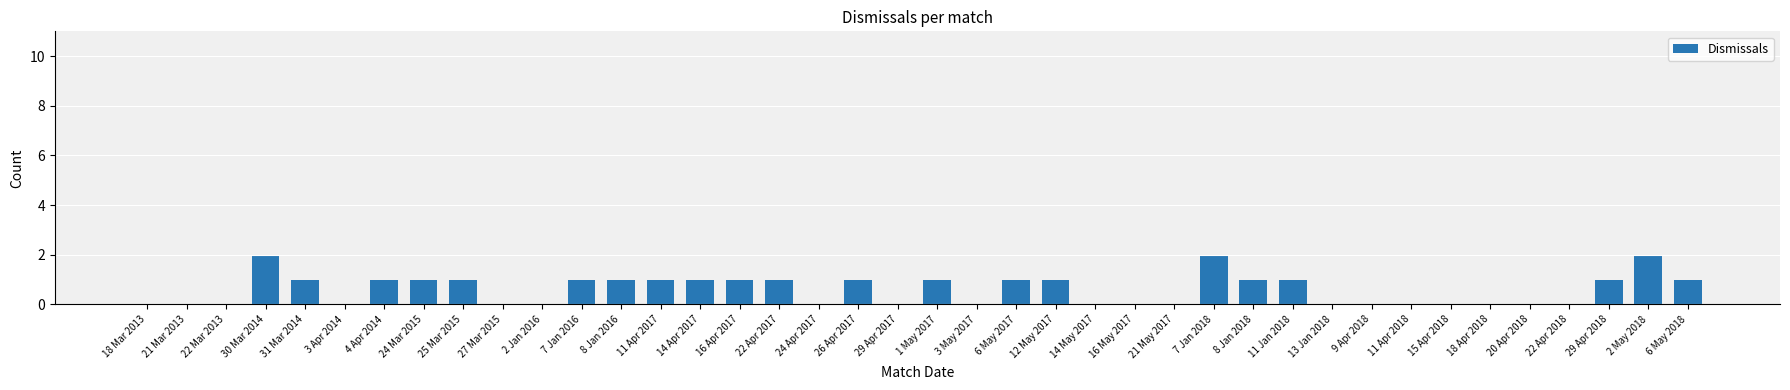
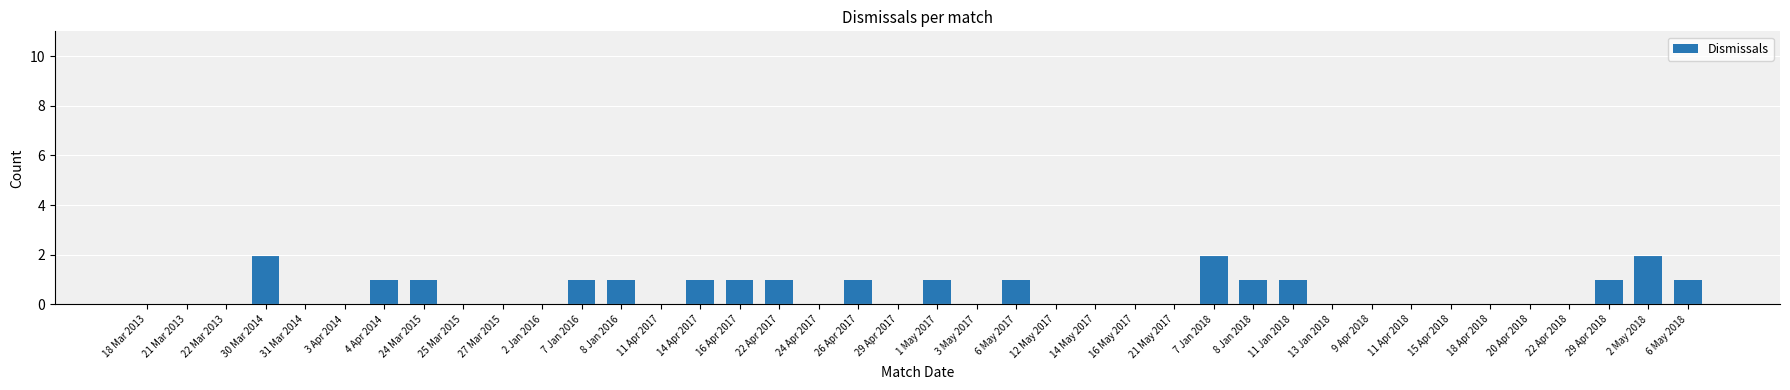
31 Mar 2014: 1 -> 0
25 Mar 2015: 1 -> 0
11 Apr 2017: 1 -> 0
12 May 2017: 1 -> 0
